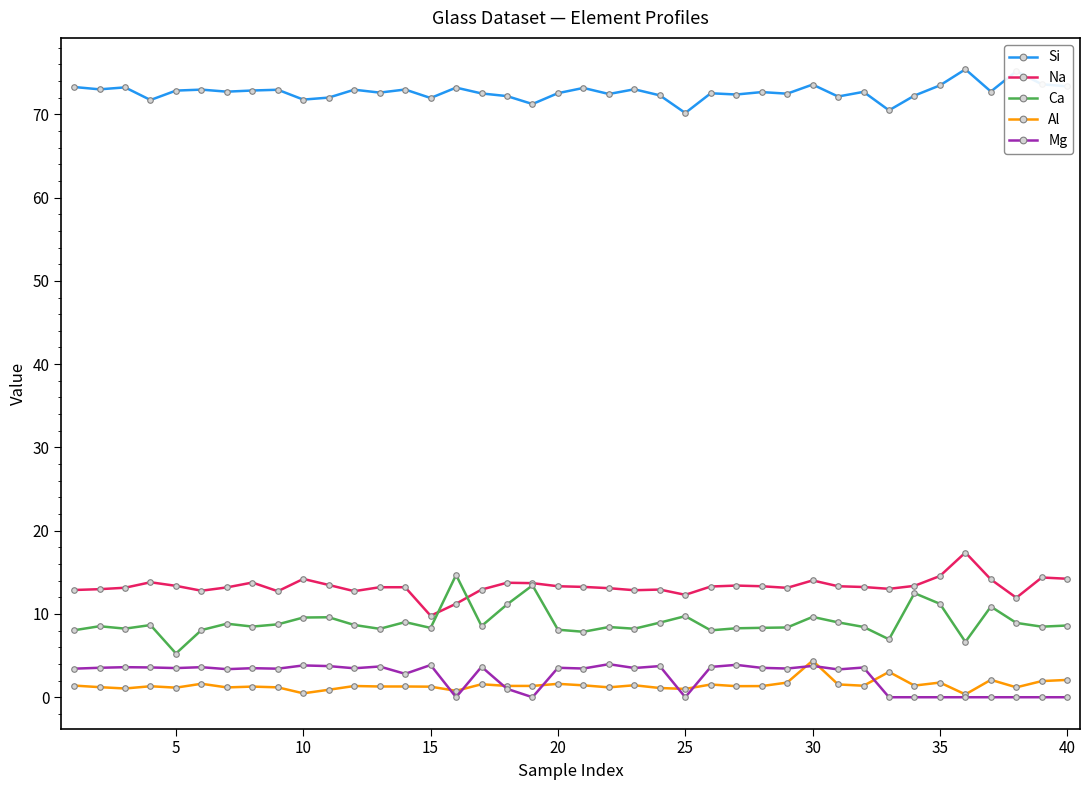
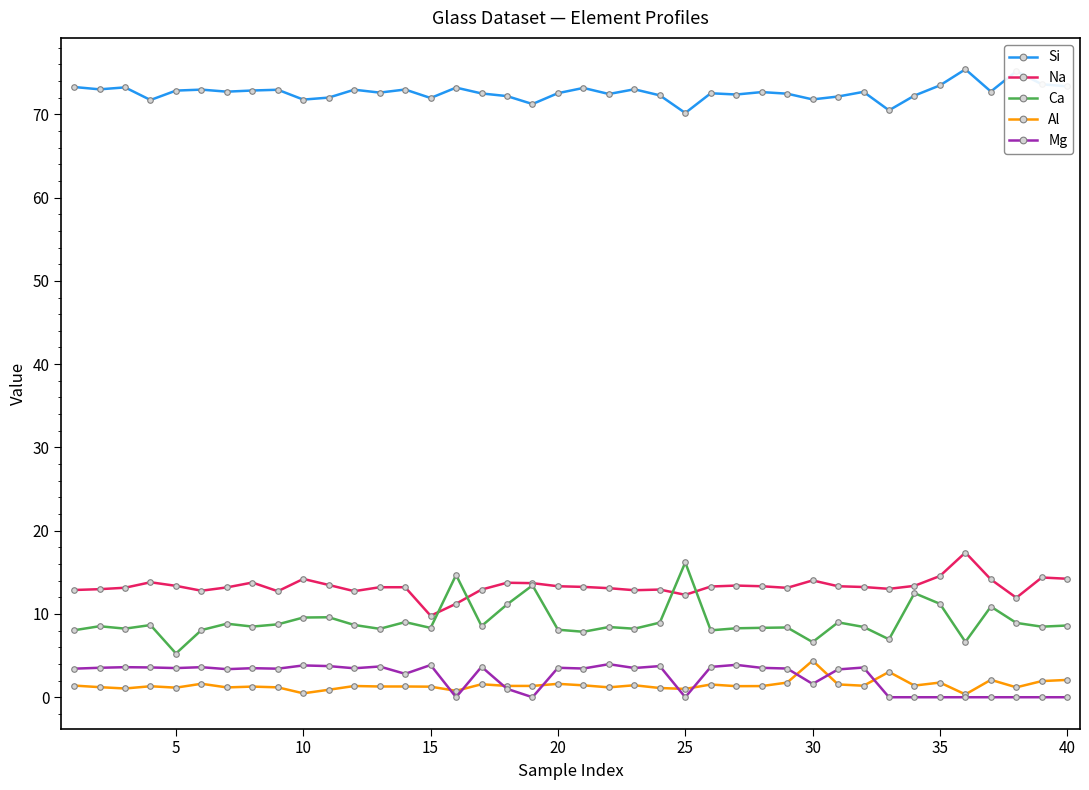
Ca, 25: 10 -> 16
Si, 30: 74 -> 72
Ca, 30: 10 -> 7
Mg, 30: 4 -> 2
